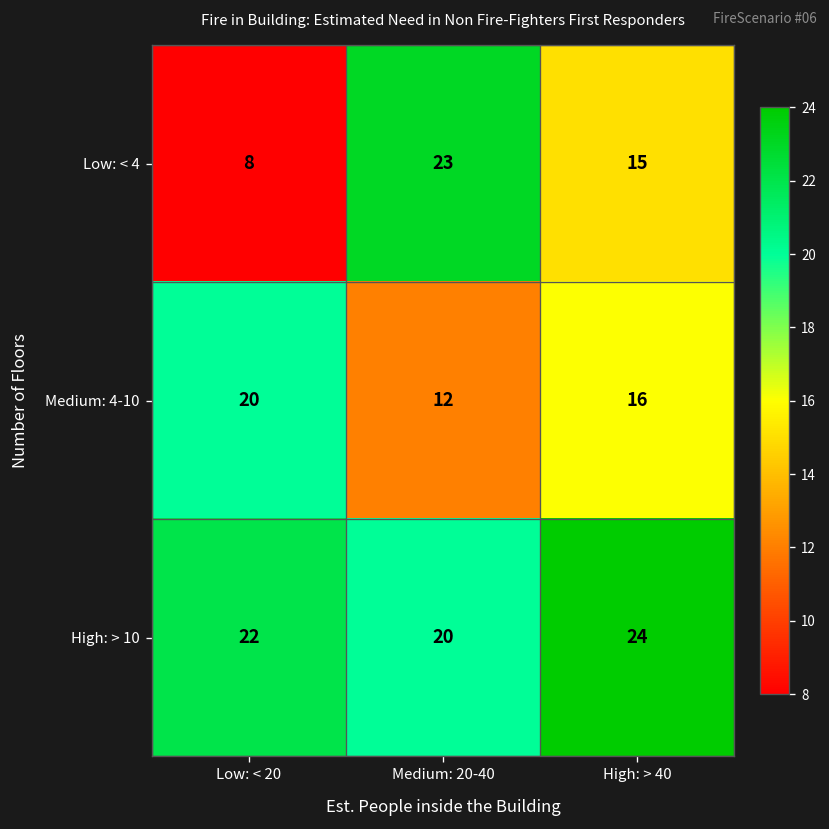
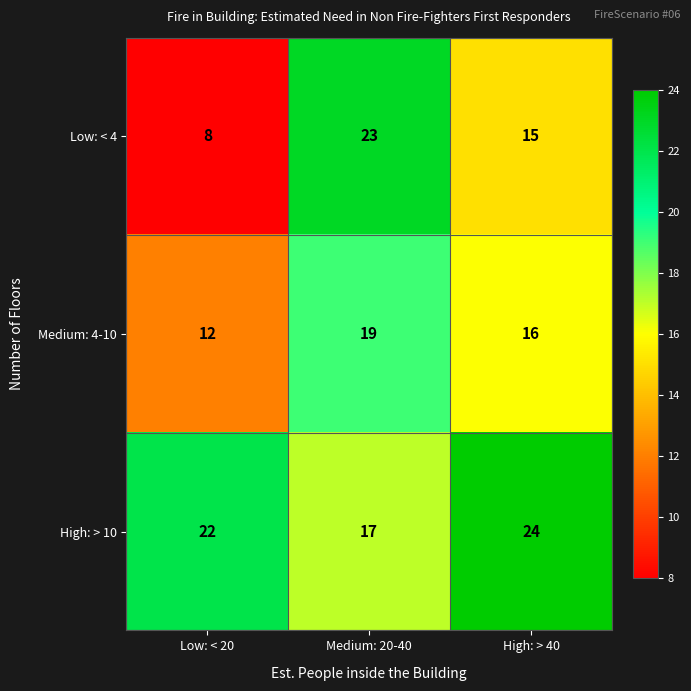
Medium: 4-10, Low: < 20: 20 -> 12
Medium: 4-10, Medium: 20-40: 12 -> 19
High: > 10, Medium: 20-40: 20 -> 17
